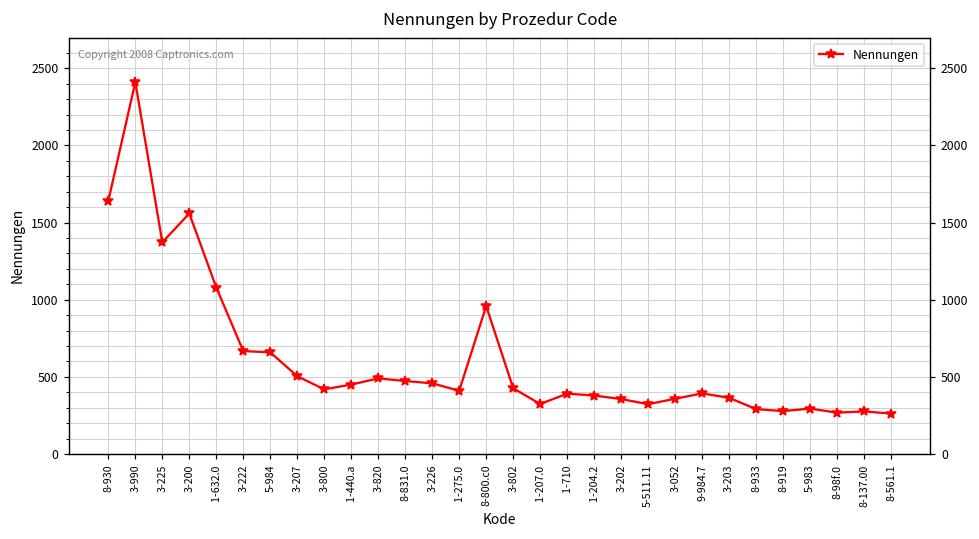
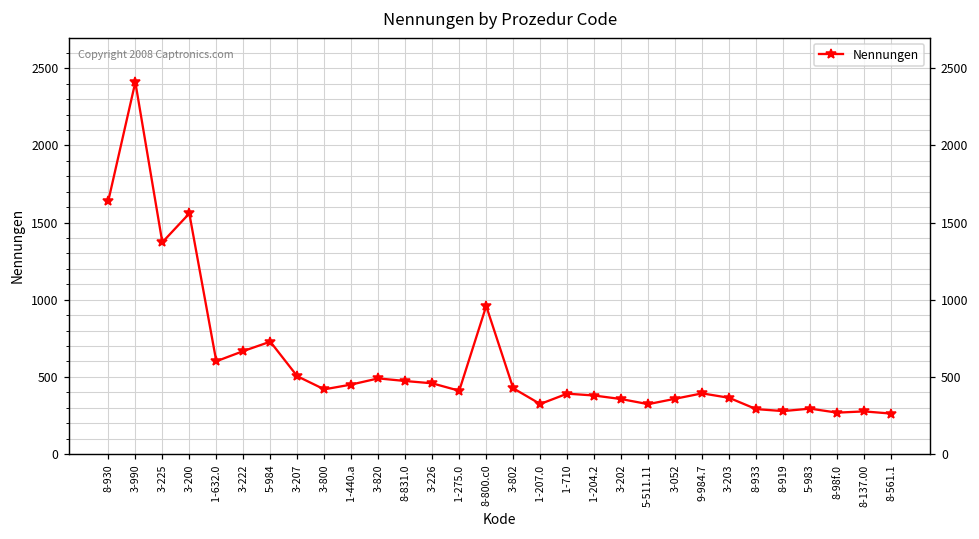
1-632.0: 1080 -> 600
5-984: 660 -> 730
